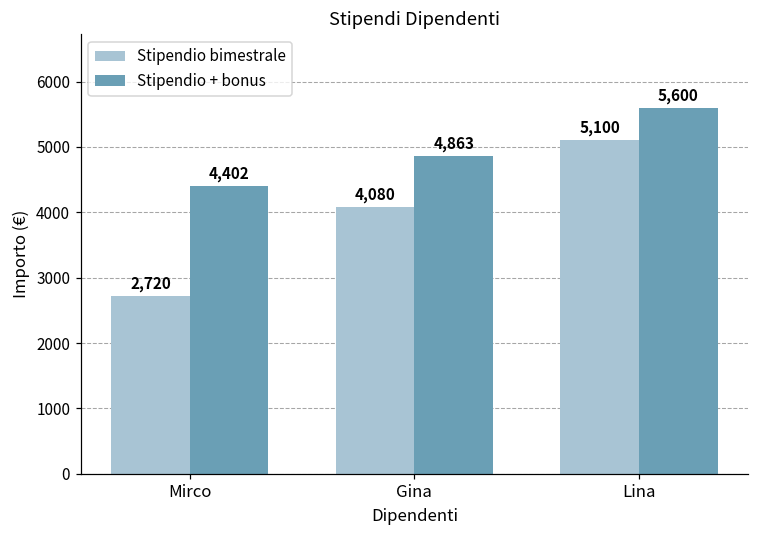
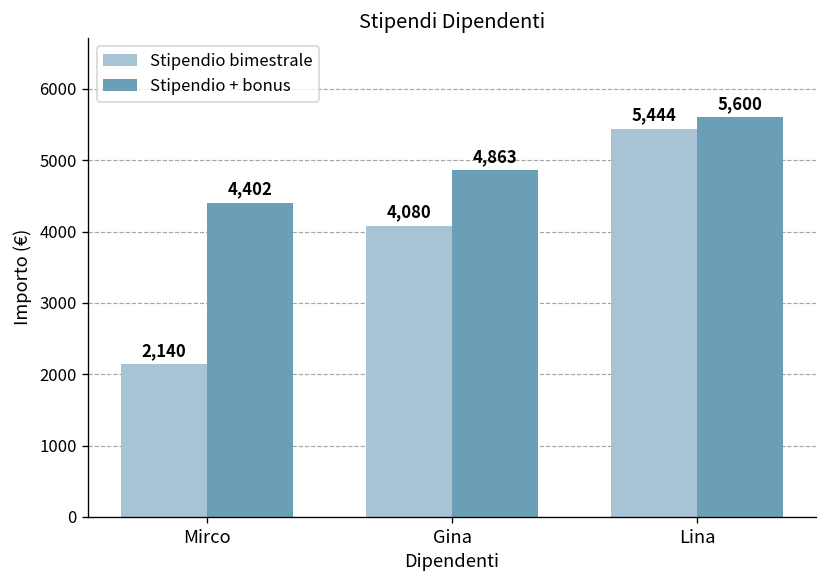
Stipendio bimestrale, Mirco: 2,720 -> 2,140
Stipendio bimestrale, Lina: 5,100 -> 5,444
